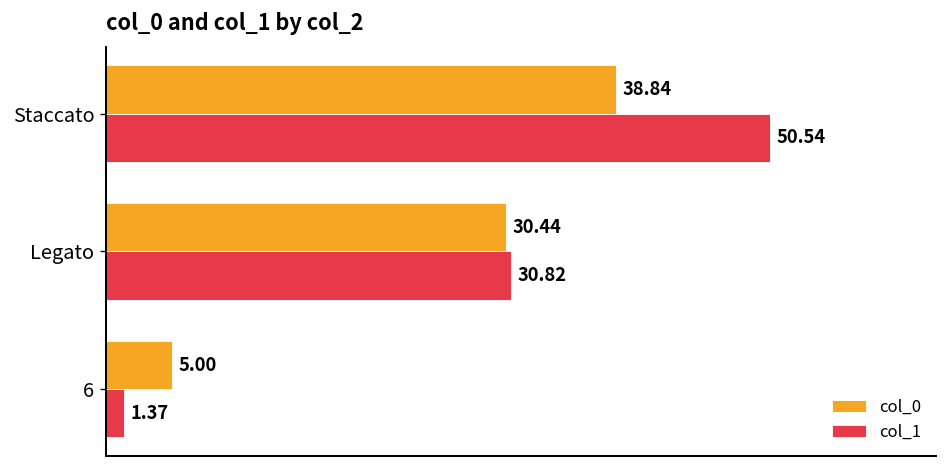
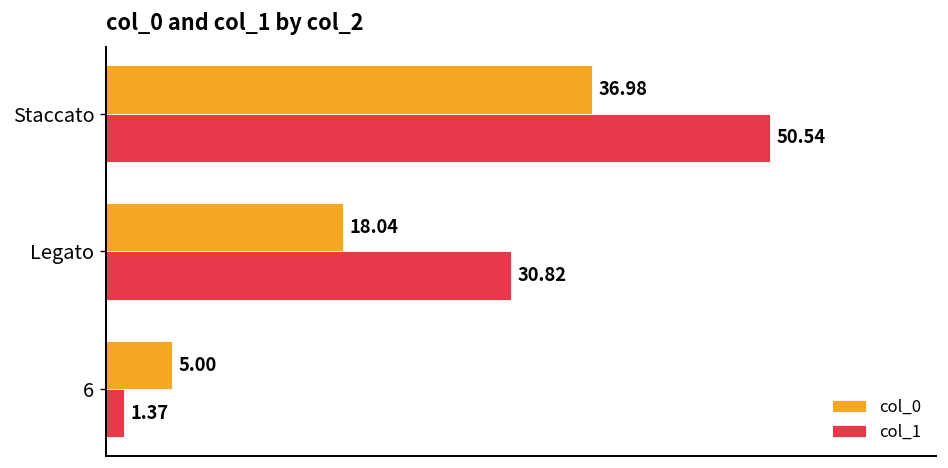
col_0, Staccato: 38.84 -> 36.98
col_0, Legato: 30.44 -> 18.04
